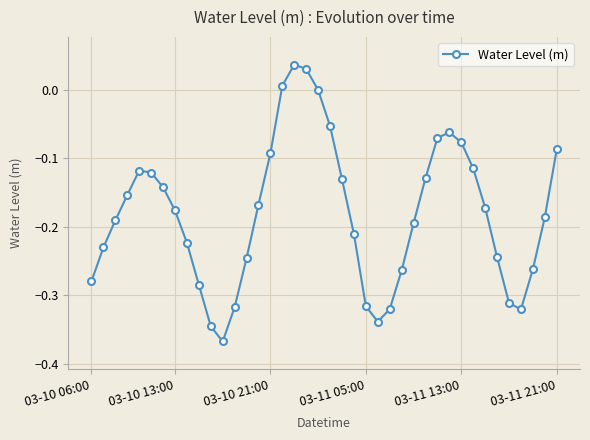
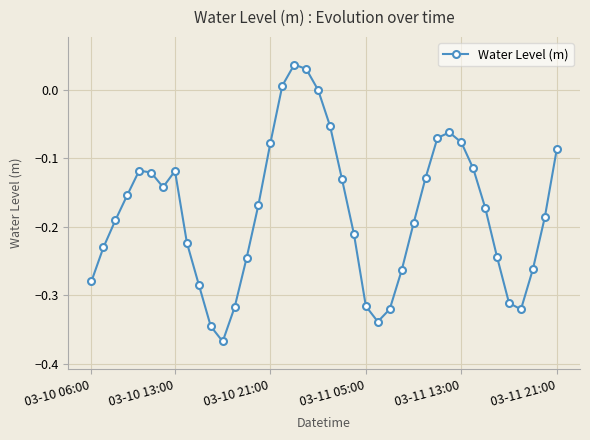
03-10 13:00: -0.18 -> -0.12
03-10 21:00: -0.09 -> -0.08
